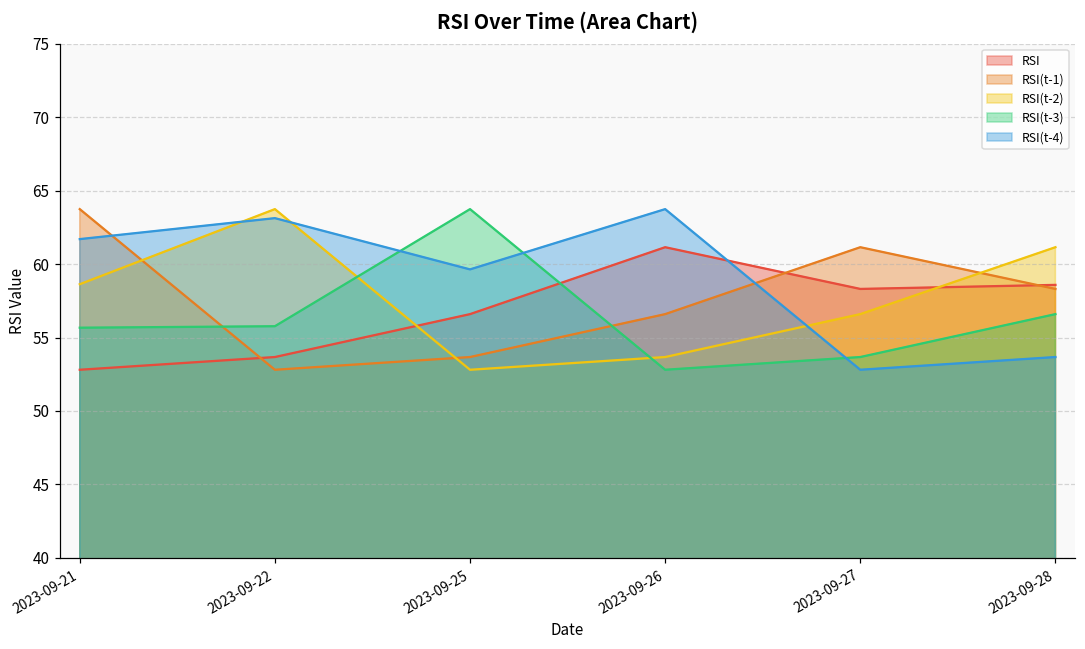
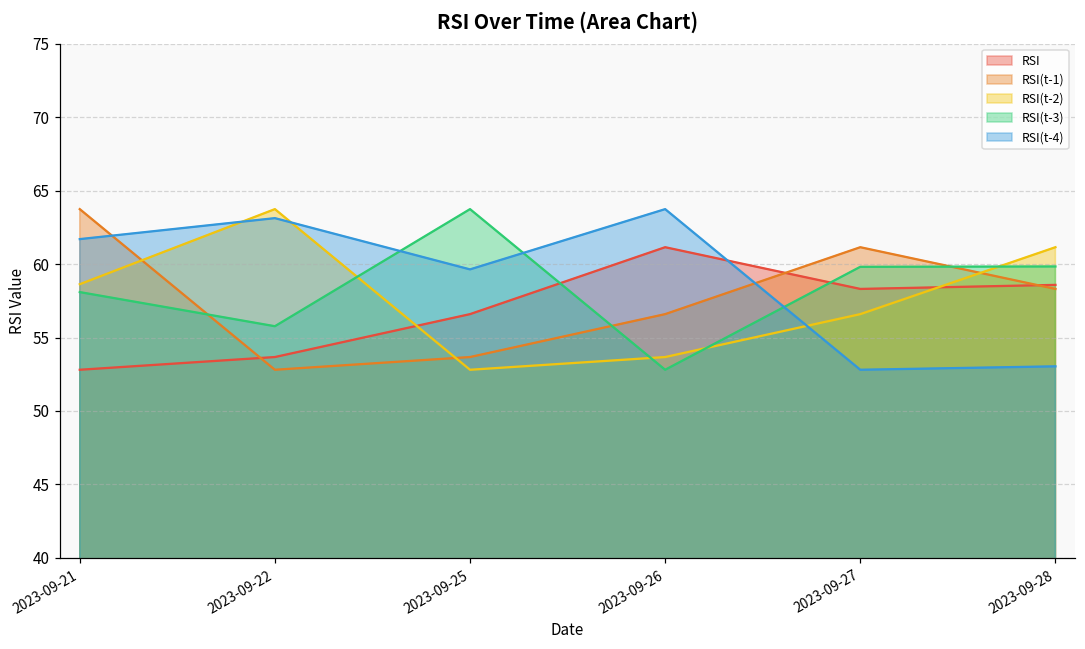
RSI(t-3), 2023-09-21: 55.7 -> 58.1
RSI(t-3), 2023-09-27: 53.7 -> 59.8
RSI(t-3), 2023-09-28: 56.6 -> 59.8
RSI(t-4), 2023-09-28: 53.7 -> 53.0
